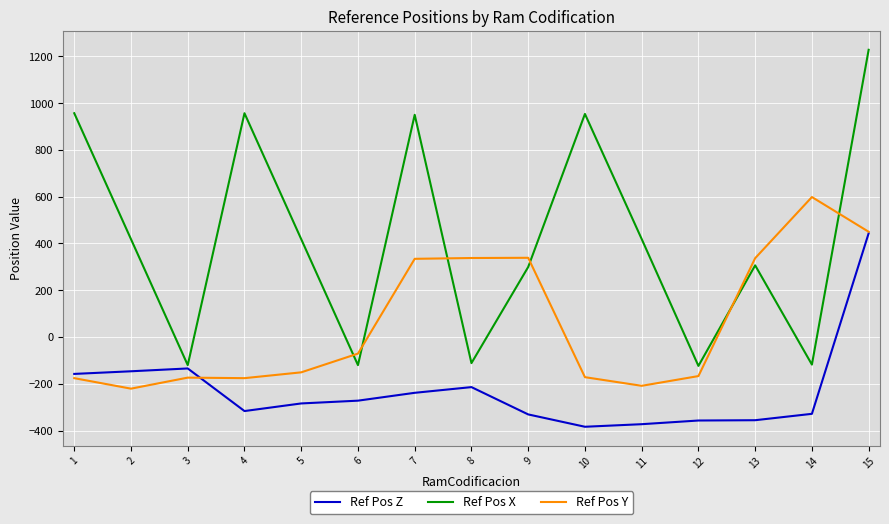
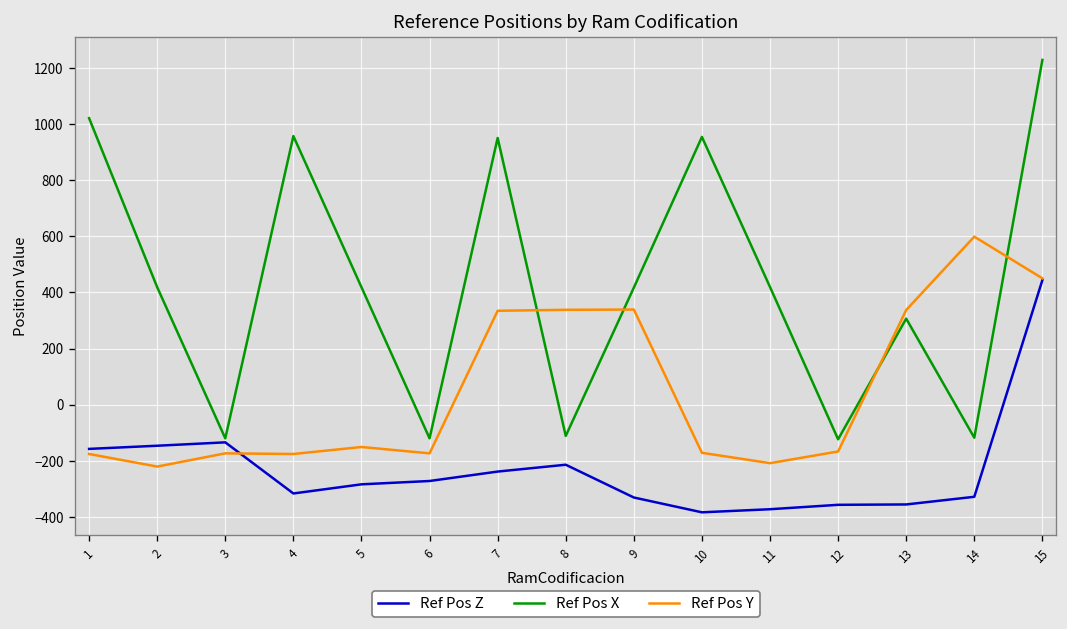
Ref Pos X, 1: 960 -> 1020
Ref Pos Y, 6: -70 -> -170
Ref Pos X, 9: 300 -> 420
